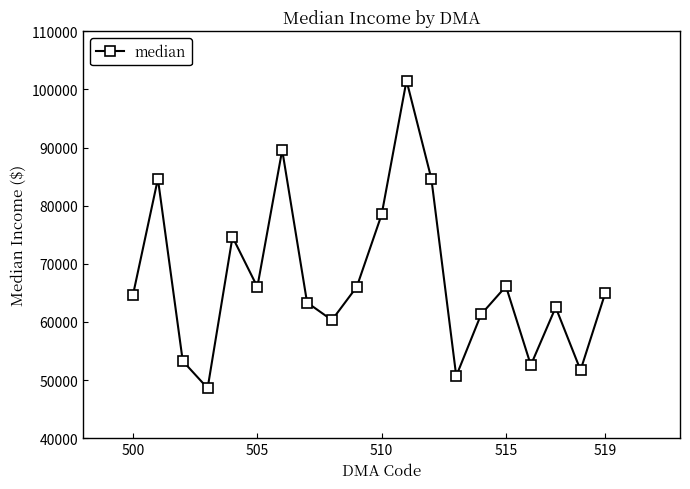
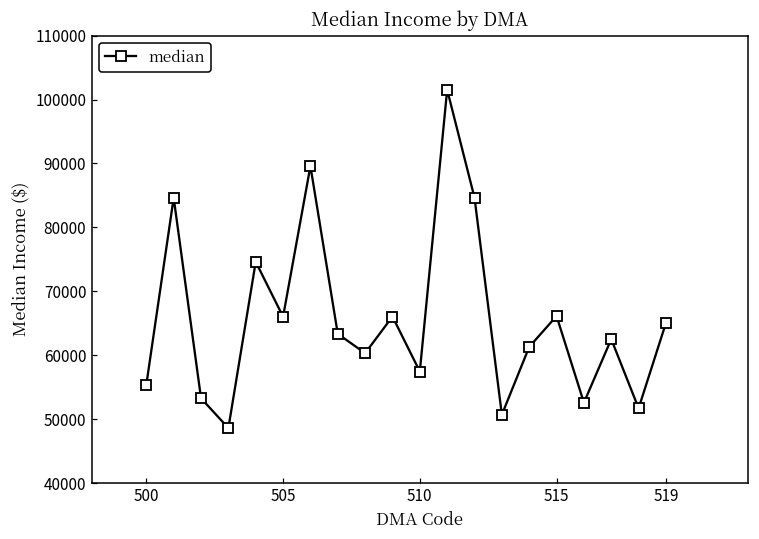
500: 65000 -> 55000
510: 78000 -> 57000
